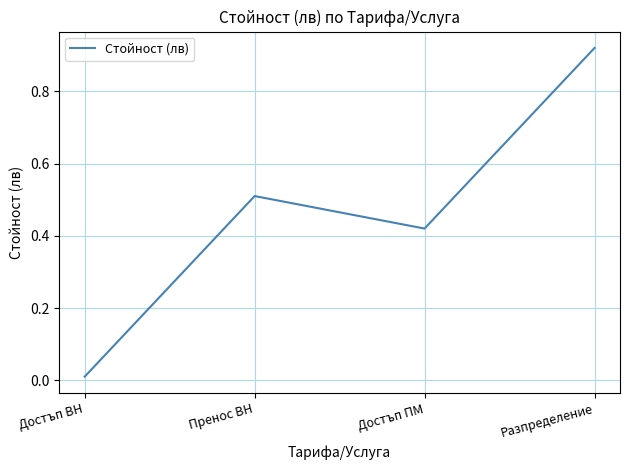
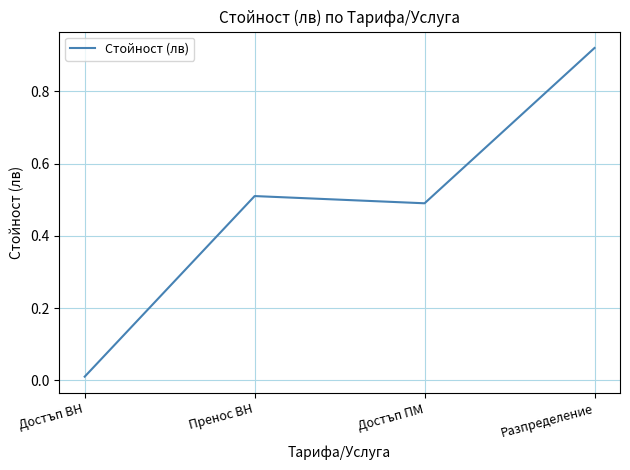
Достъп ПМ: 0.42 -> 0.49
